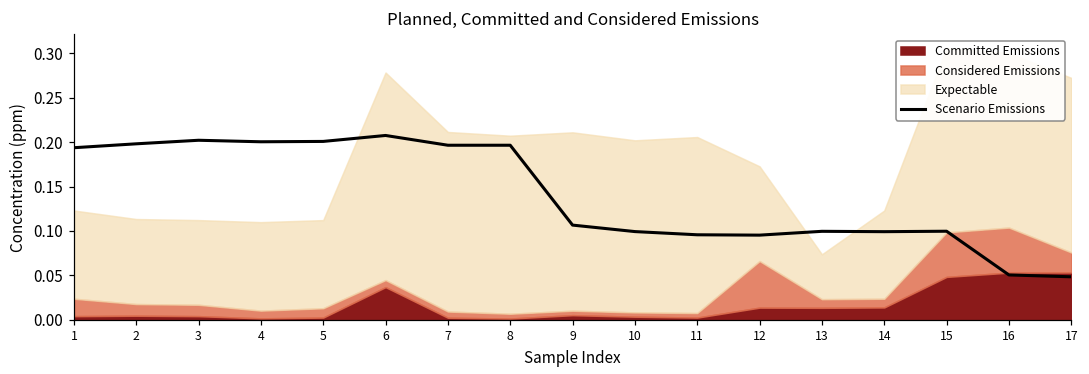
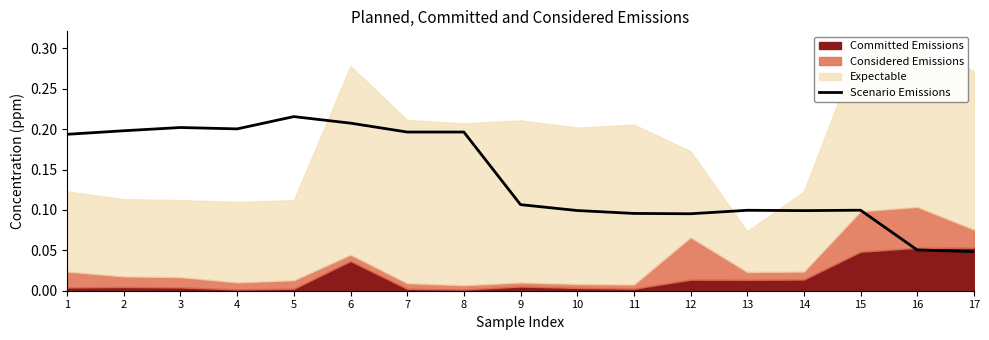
Scenario Emissions, 5: 0.20 -> 0.22
